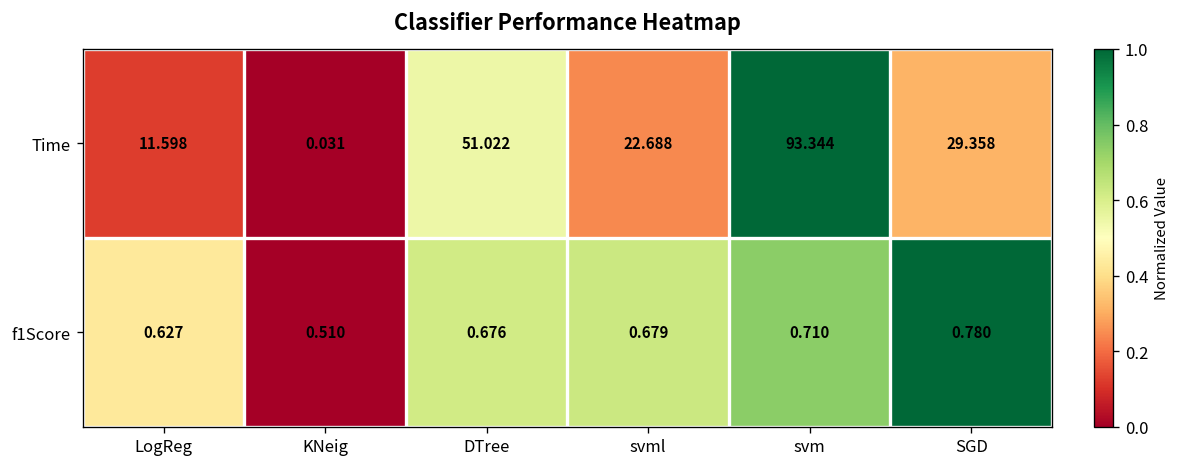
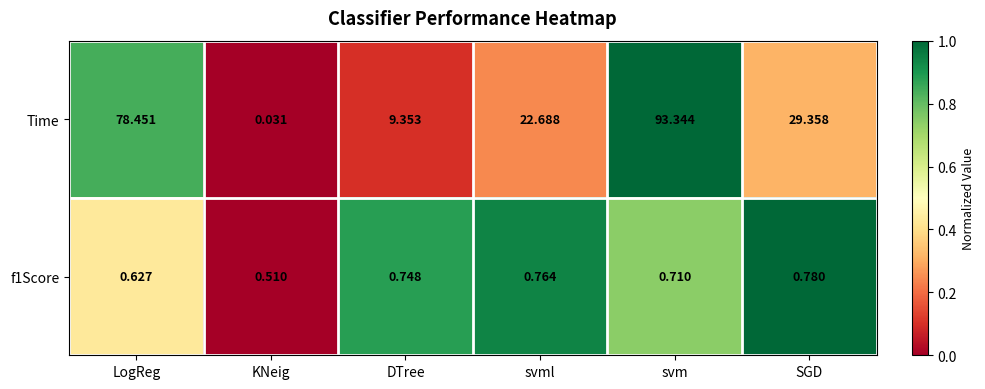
Time, LogReg: 11.598 -> 78.451
Time, DTree: 51.022 -> 9.353
f1Score, DTree: 0.676 -> 0.748
f1Score, svml: 0.679 -> 0.764
